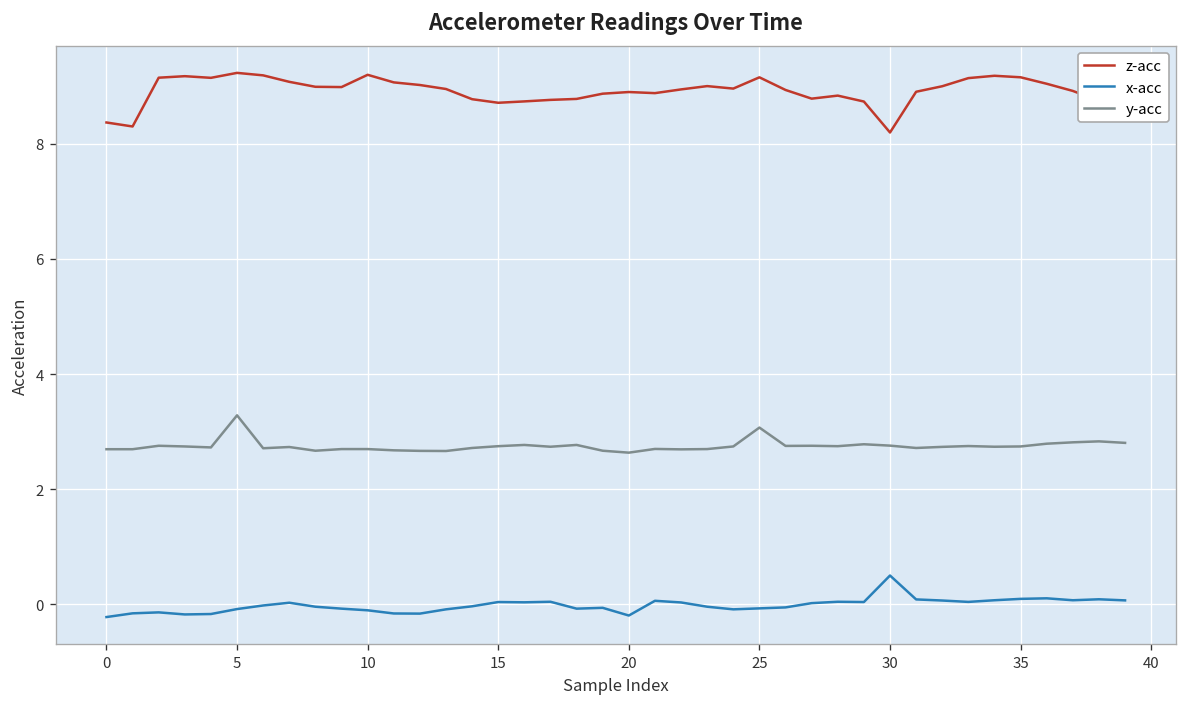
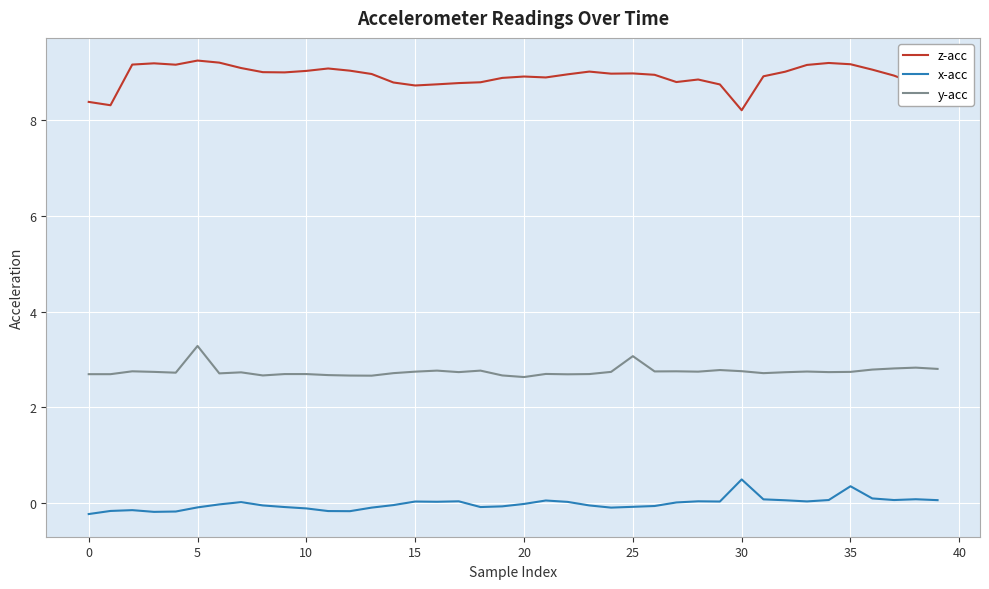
z-acc, 10: 9.2 -> 9.0
x-acc, 20: -0.2 -> 0.0
z-acc, 25: 9.2 -> 9.0
x-acc, 35: 0.1 -> 0.4
